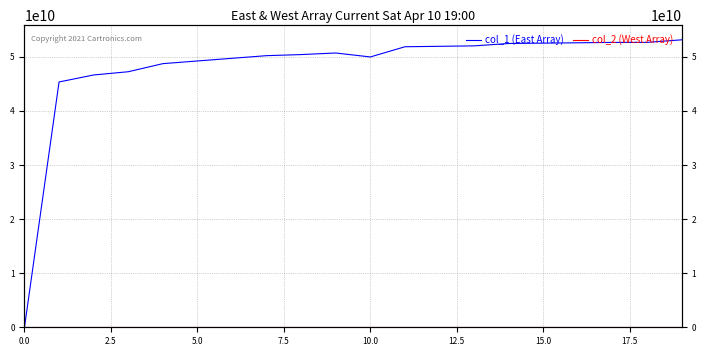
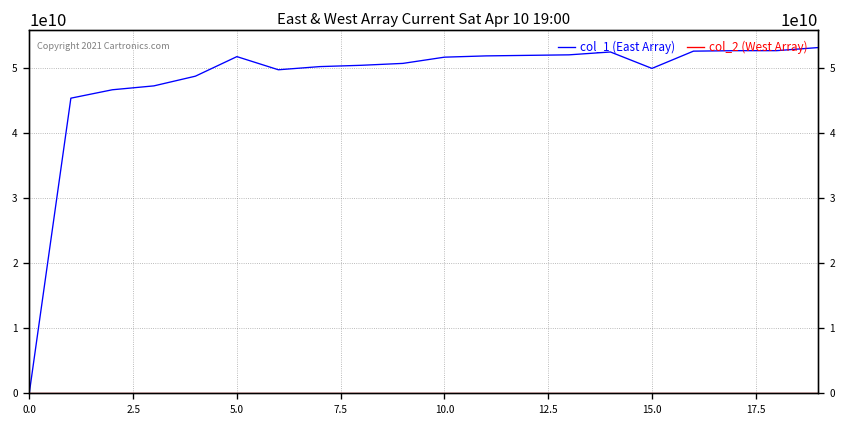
col_1 (East Array), 5.0: 49000000000 -> 52000000000
col_1 (East Array), 10.0: 50000000000 -> 52000000000
col_1 (East Array), 15.0: 52000000000 -> 50000000000
